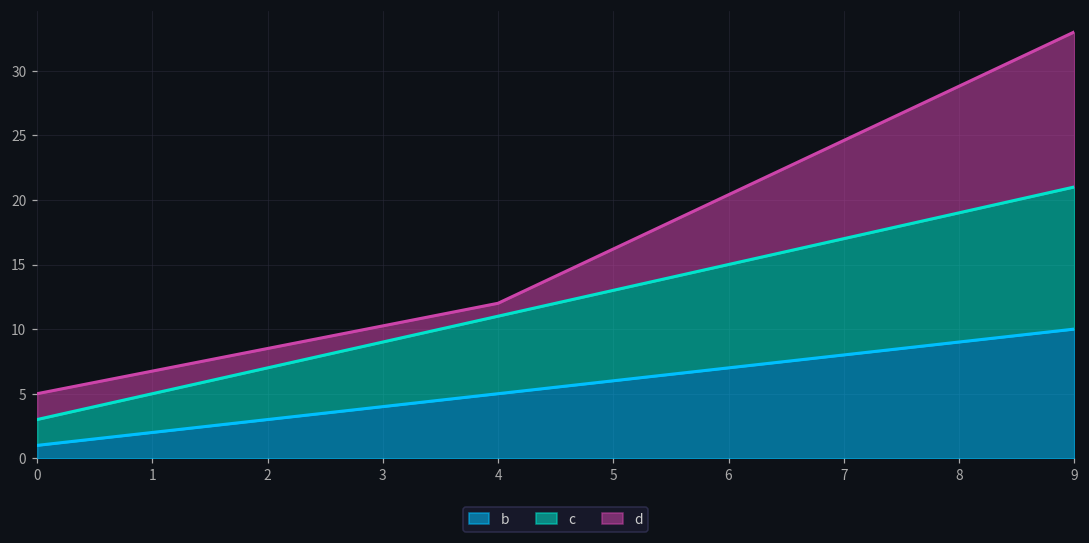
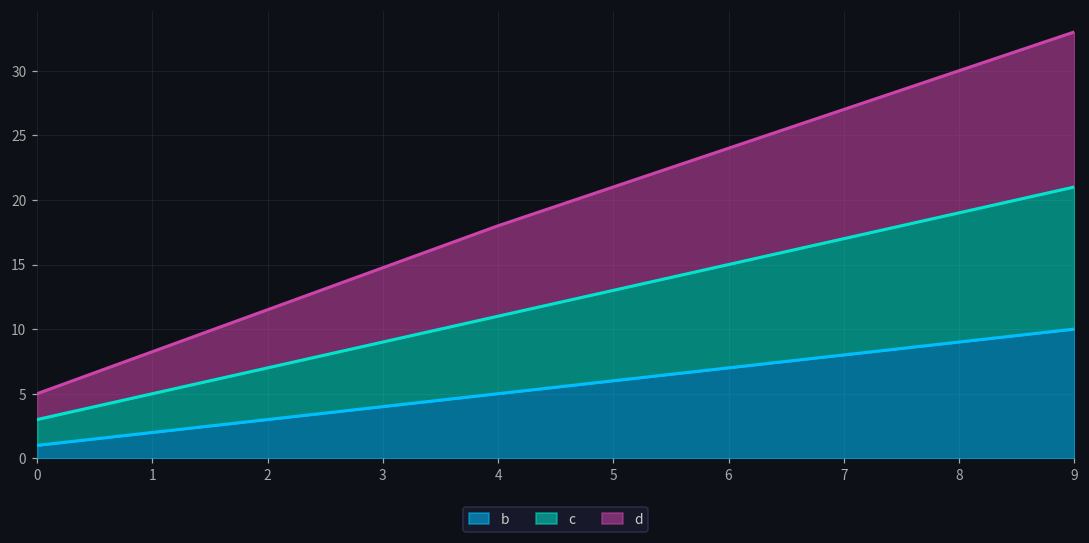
d, 4: 1 -> 7
